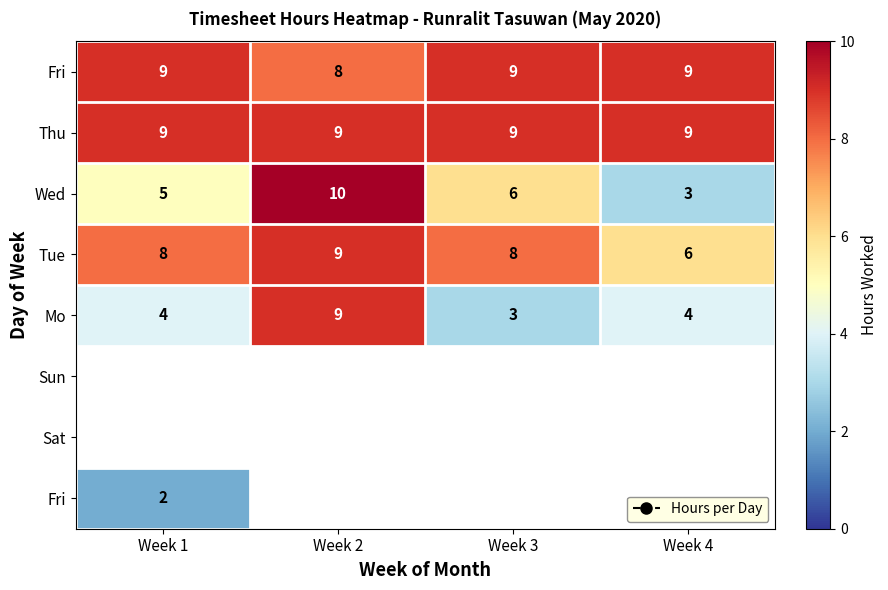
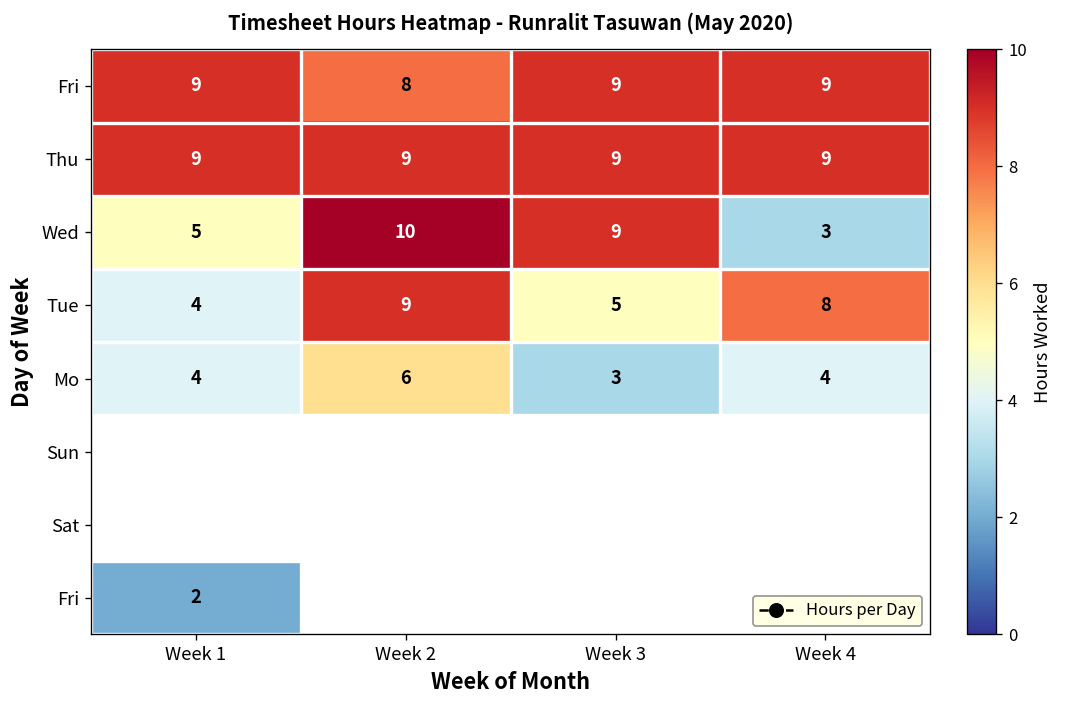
Wed, Week 3: 6 -> 9
Tue, Week 1: 8 -> 4
Tue, Week 3: 8 -> 5
Tue, Week 4: 6 -> 8
Mo, Week 2: 9 -> 6
